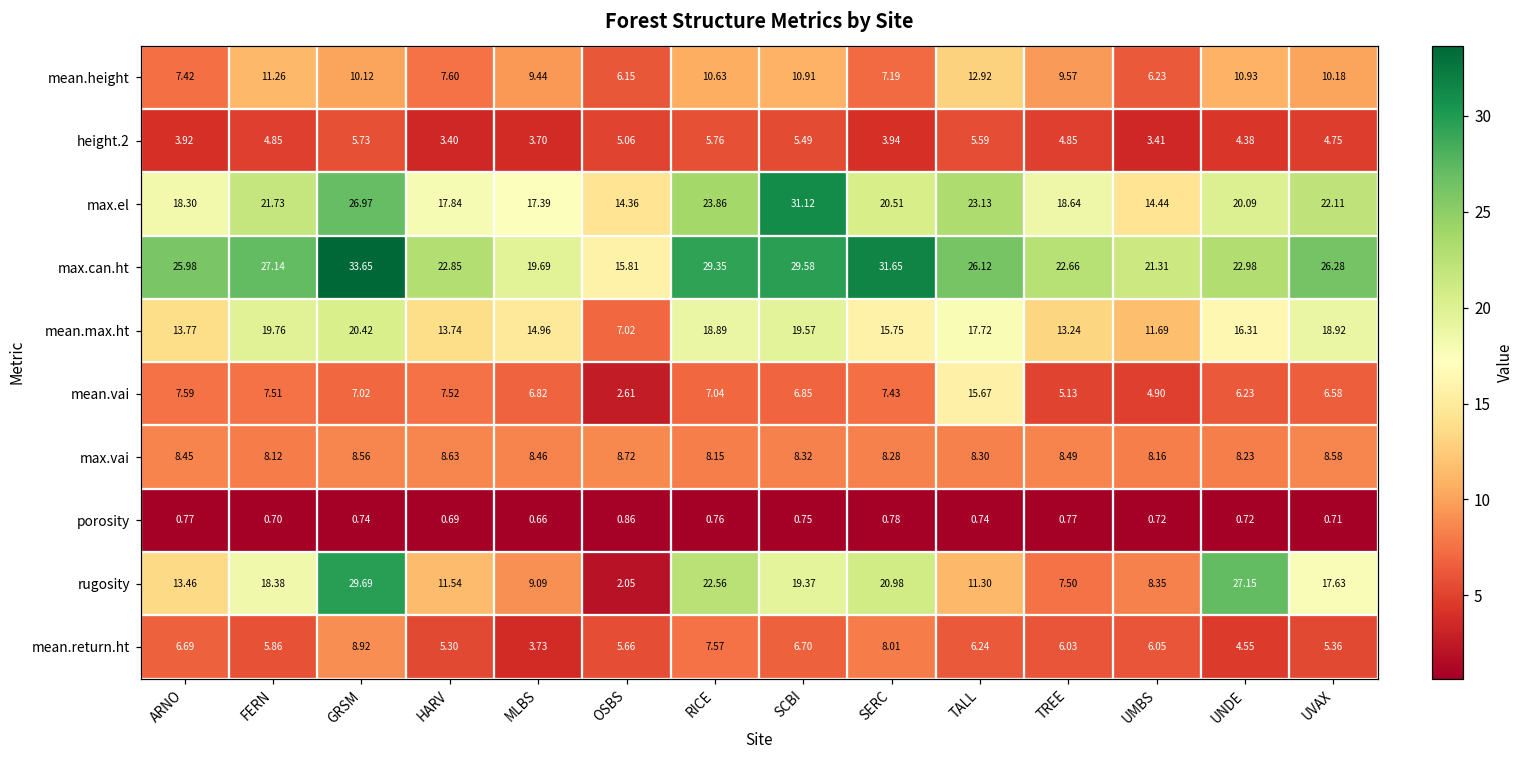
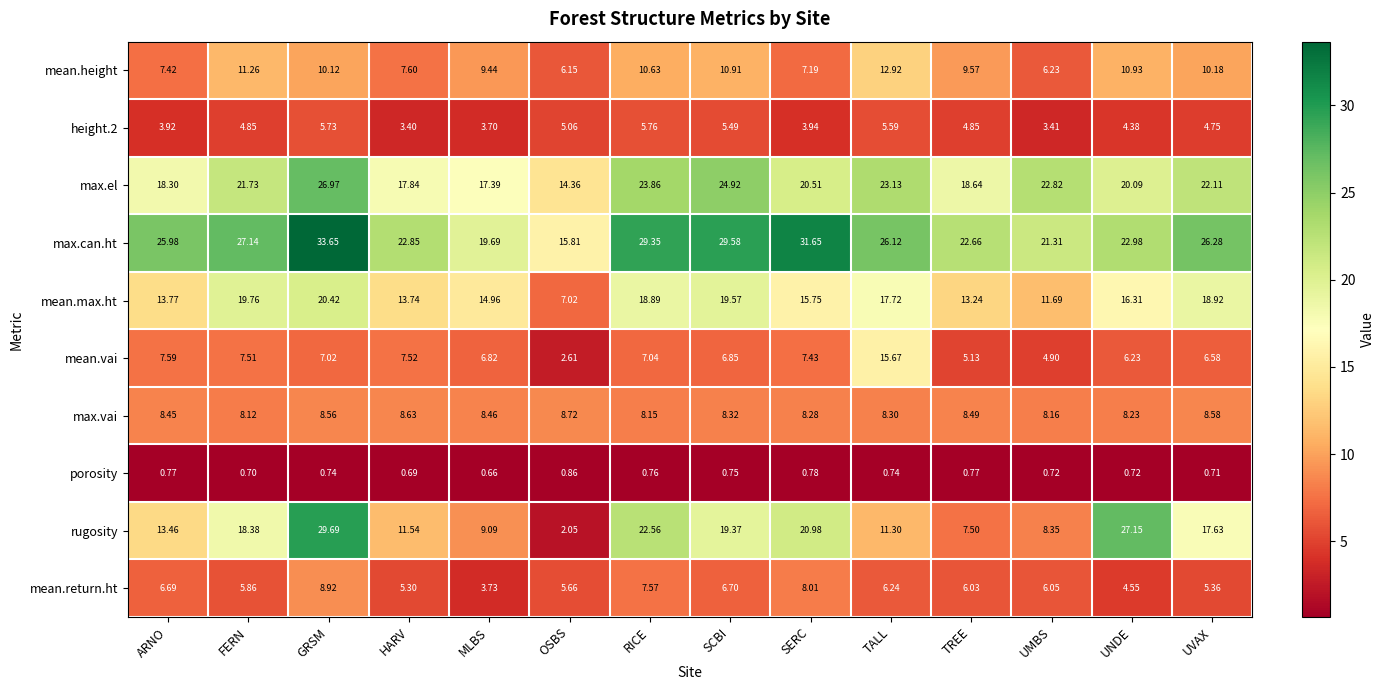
max.el, SCBI: 31.12 -> 24.92
max.el, UMBS: 14.44 -> 22.82
